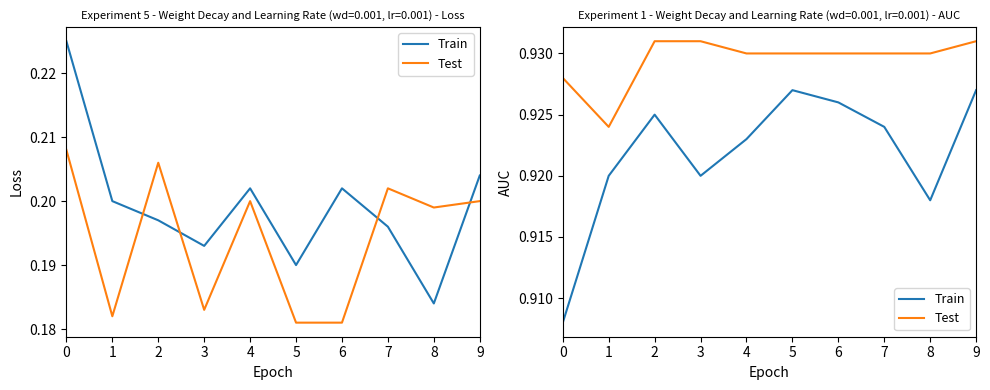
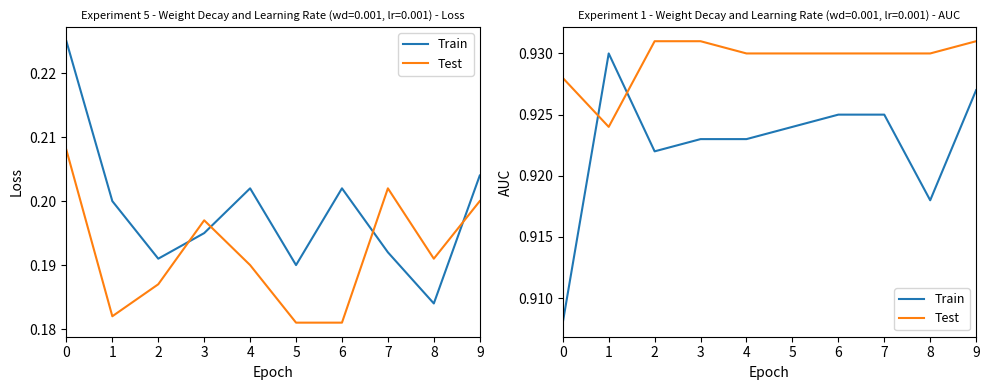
Experiment 5 - Weight Decay and Learning Rate (wd=0.001, lr=0.001) - Loss, Train, 2: 0.197 -> 0.191
Experiment 5 - Weight Decay and Learning Rate (wd=0.001, lr=0.001) - Loss, Test, 2: 0.206 -> 0.187
Experiment 5 - Weight Decay and Learning Rate (wd=0.001, lr=0.001) - Loss, Train, 3: 0.193 -> 0.195
Experiment 5 - Weight Decay and Learning Rate (wd=0.001, lr=0.001) - Loss, Test, 3: 0.183 -> 0.197
Experiment 5 - Weight Decay and Learning Rate (wd=0.001, lr=0.001) - Loss, Test, 4: 0.20 -> 0.19
Experiment 5 - Weight Decay and Learning Rate (wd=0.001, lr=0.001) - Loss, Train, 7: 0.196 -> 0.192
Experiment 5 - Weight Decay and Learning Rate (wd=0.001, lr=0.001) - Loss, Test, 8: 0.199 -> 0.191
Experiment 1 - Weight Decay and Learning Rate (wd=0.001, lr=0.001) - AUC, Train, 1: 0.92 -> 0.93
Experiment 1 - Weight Decay and Learning Rate (wd=0.001, lr=0.001) - AUC, Train, 2: 0.925 -> 0.922
Experiment 1 - Weight Decay and Learning Rate (wd=0.001, lr=0.001) - AUC, Train, 3: 0.920 -> 0.923
Experiment 1 - Weight Decay and Learning Rate (wd=0.001, lr=0.001) - AUC, Train, 5: 0.927 -> 0.924
Experiment 1 - Weight Decay and Learning Rate (wd=0.001, lr=0.001) - AUC, Train, 6: 0.926 -> 0.925
Experiment 1 - Weight Decay and Learning Rate (wd=0.001, lr=0.001) - AUC, Train, 7: 0.924 -> 0.925
